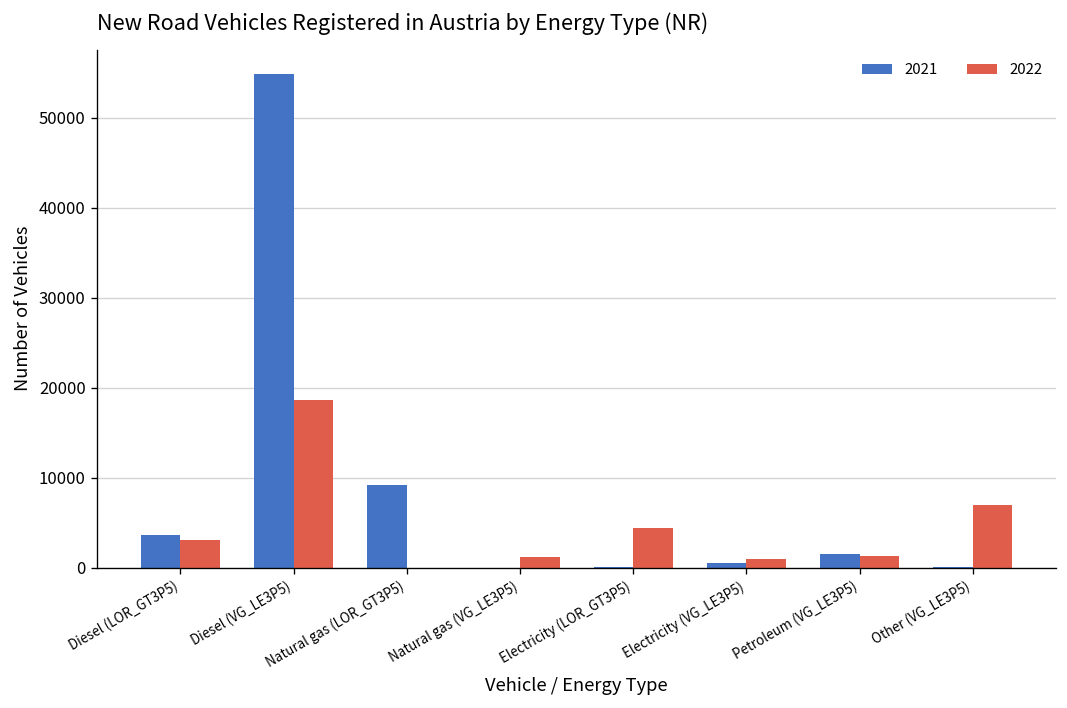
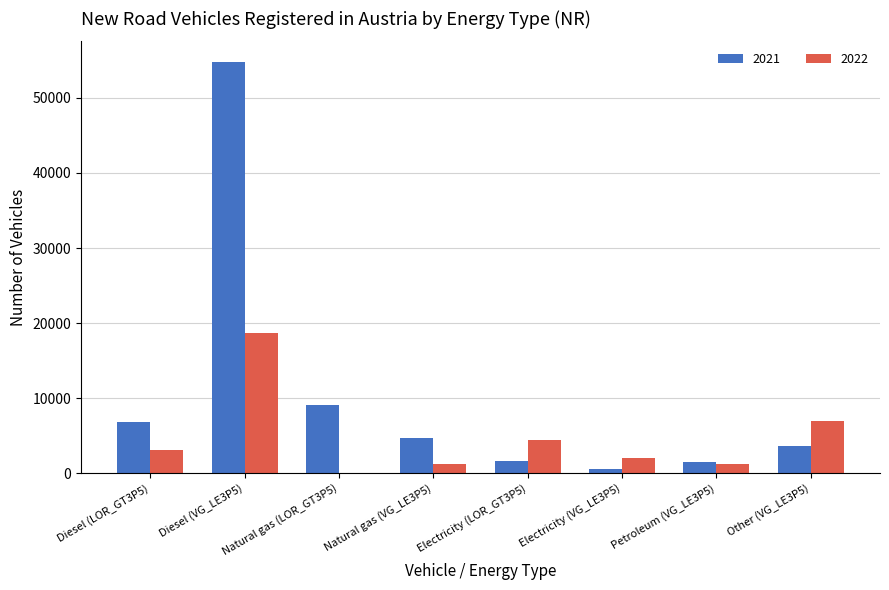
2021, Diesel (LOR_GT3P5): 4000 -> 7000
2021, Natural gas (VG_LE3P5): 0 -> 5000
2021, Electricity (LOR_GT3P5): 0 -> 2000
2022, Electricity (VG_LE3P5): 1000 -> 2000
2021, Other (VG_LE3P5): 0 -> 4000
